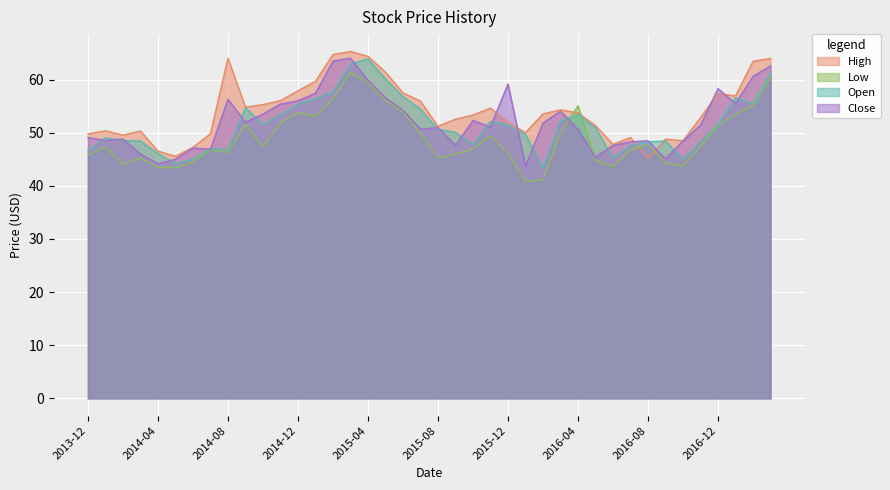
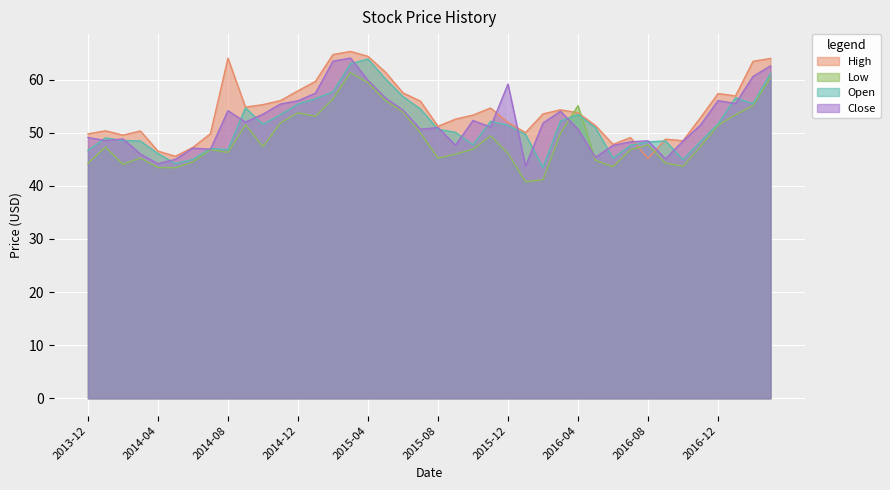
Low, 2013-12: 46 -> 44
Close, 2014-08: 56 -> 54
Close, 2016-12: 58 -> 56
